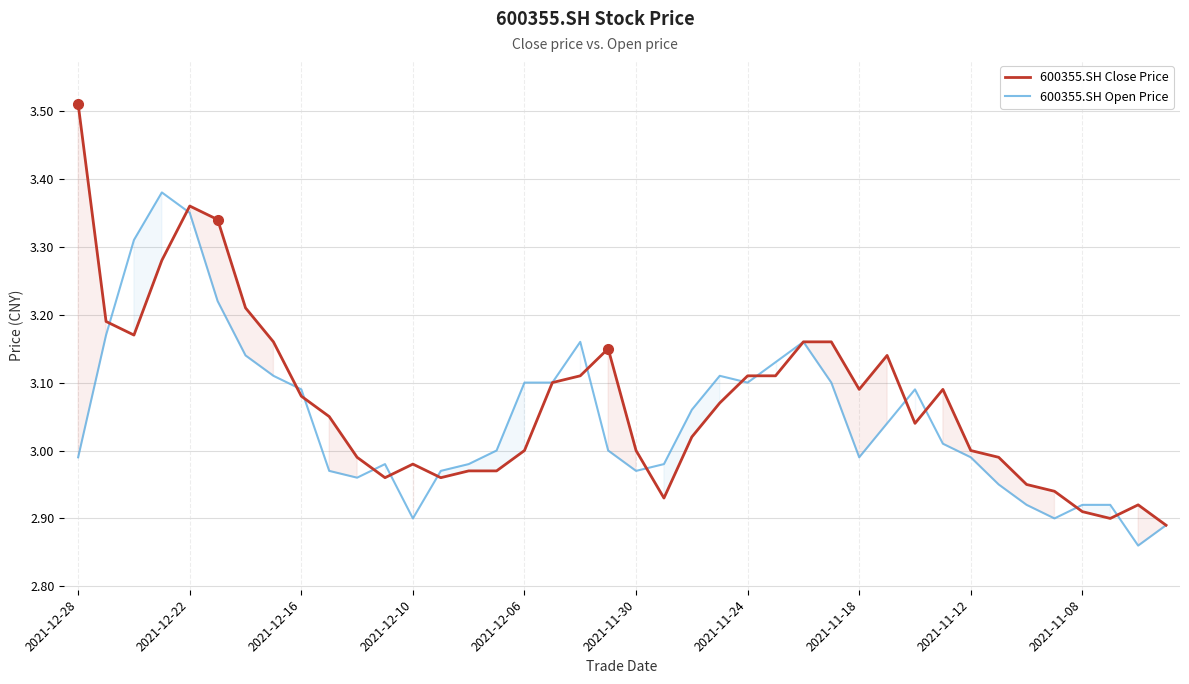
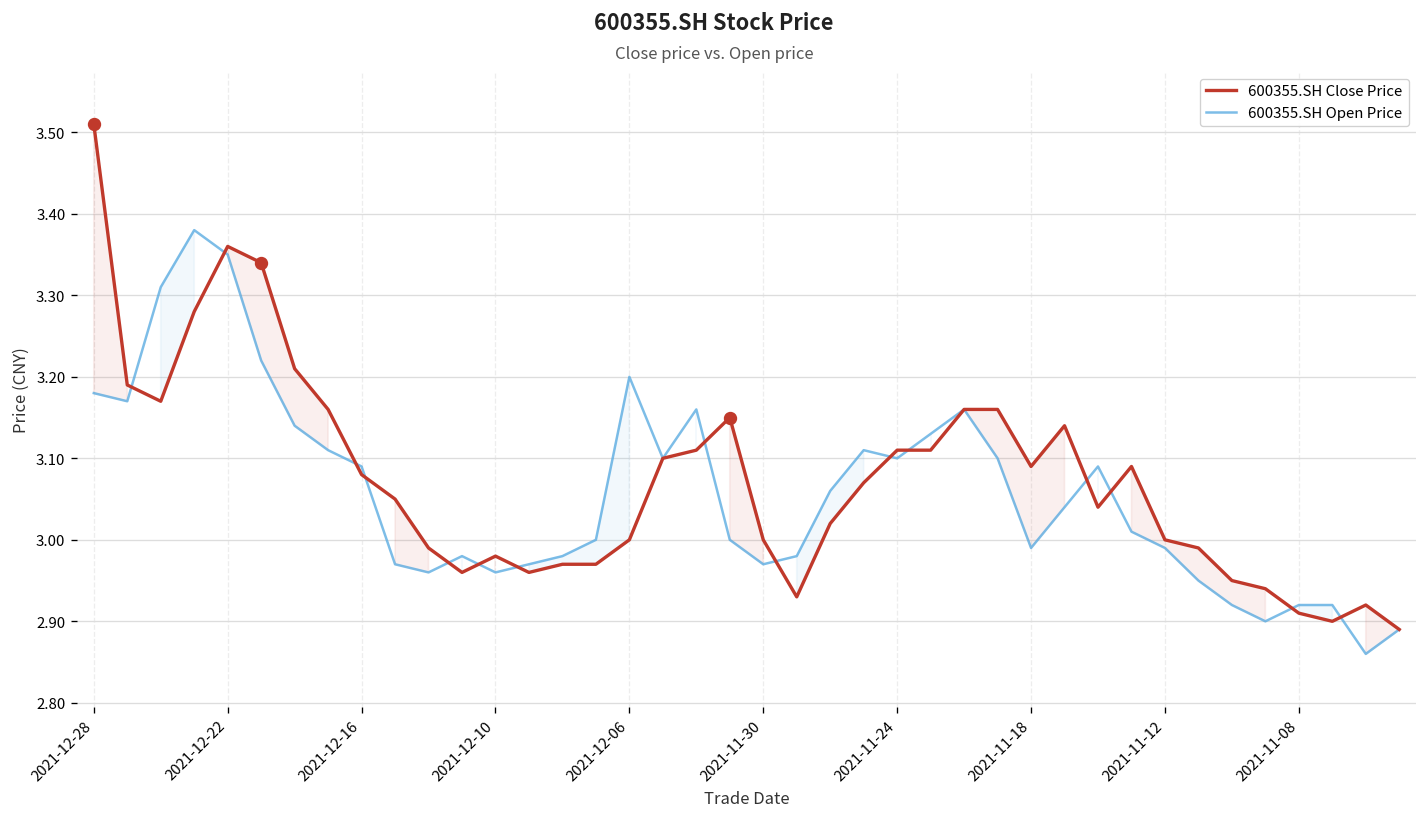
600355.SH Open Price, 2021-12-28: 2.99 -> 3.18
600355.SH Open Price, 2021-12-10: 2.90 -> 2.96
600355.SH Open Price, 2021-12-06: 3.1 -> 3.2
